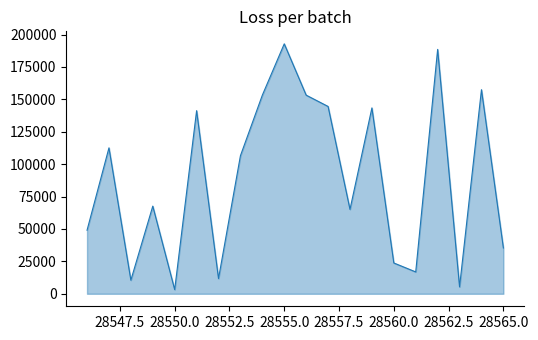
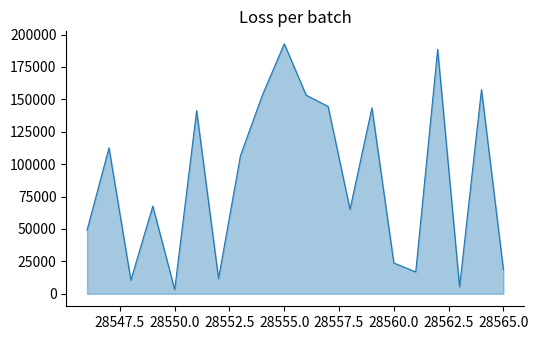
28565.0: 35000 -> 19000
